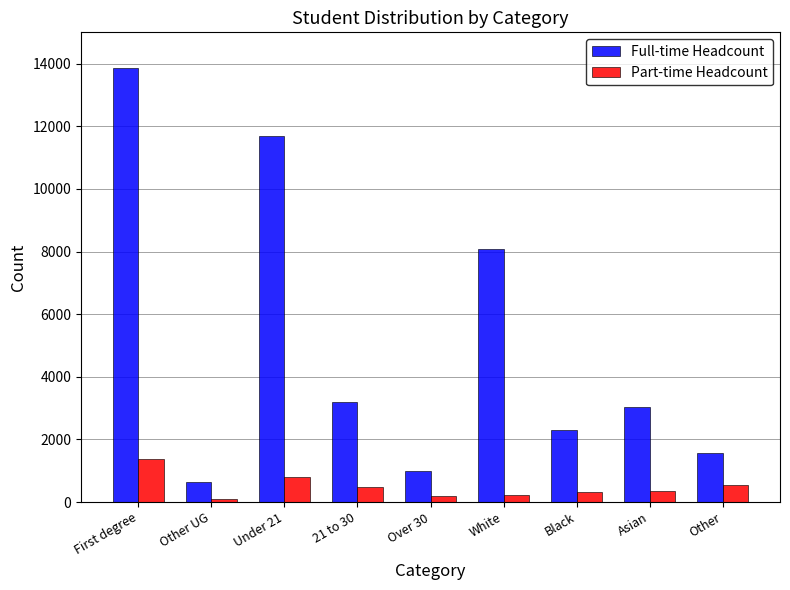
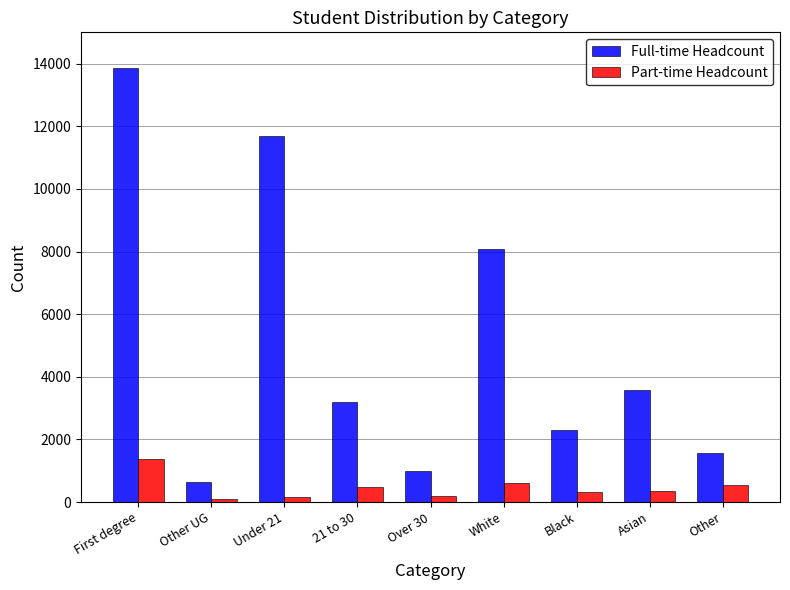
Part-time Headcount, Under 21: 800 -> 200
Part-time Headcount, White: 200 -> 600
Full-time Headcount, Asian: 3000 -> 3600
